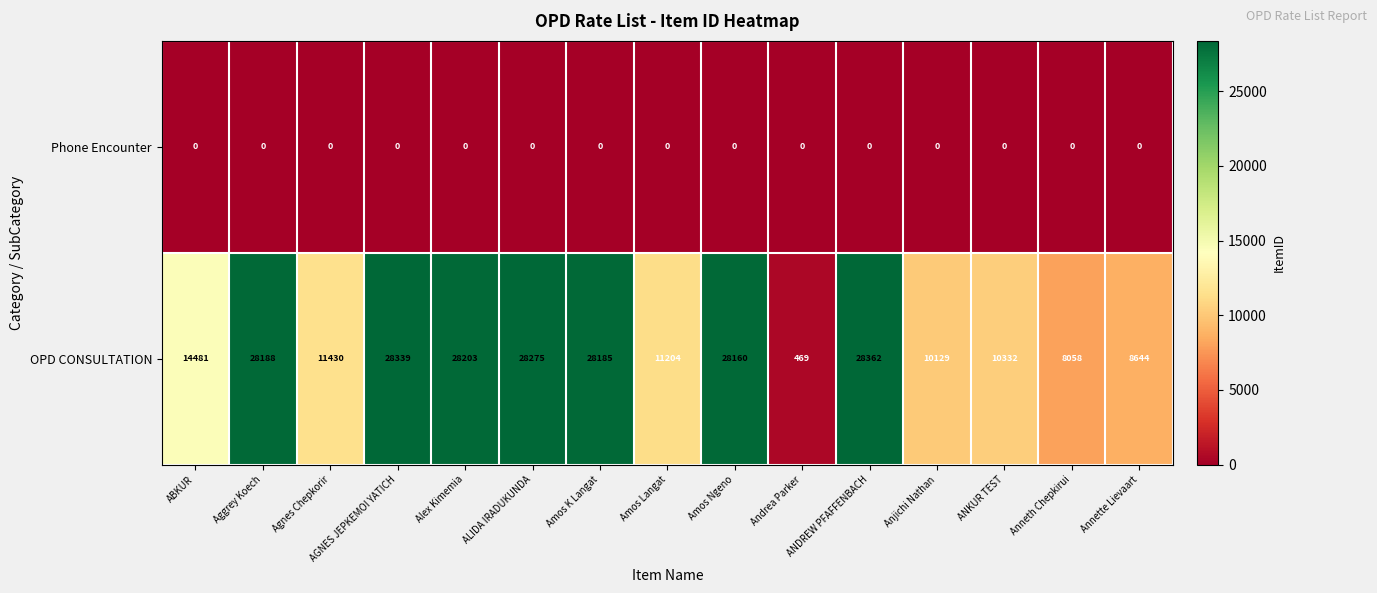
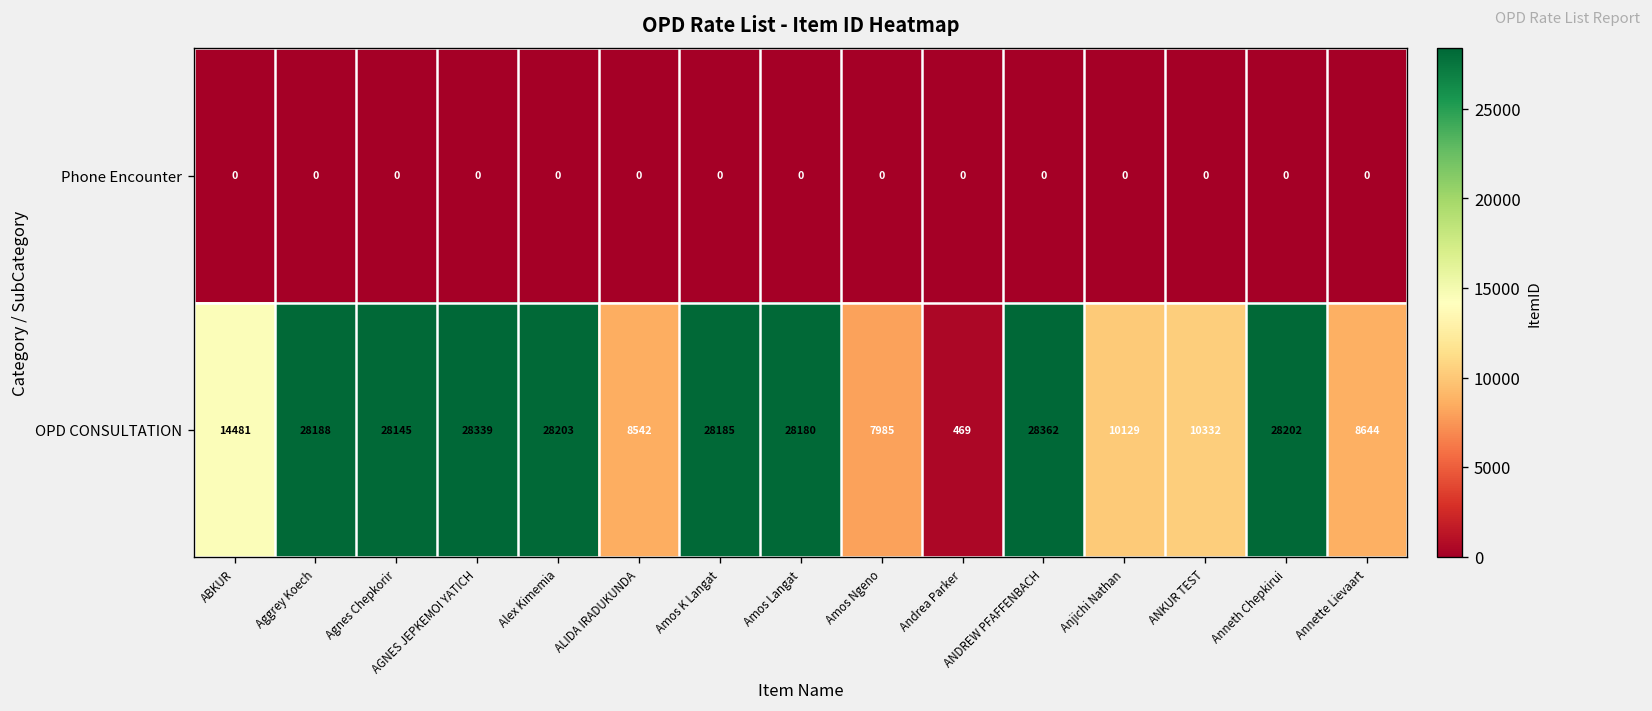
OPD CONSULTATION, Agnes Chepkorir: 11430 -> 28145
OPD CONSULTATION, ALIDA IRADUKUNDA: 28275 -> 8542
OPD CONSULTATION, Amos Langat: 11204 -> 28180
OPD CONSULTATION, Amos Ngeno: 28160 -> 7985
OPD CONSULTATION, Anneth Chepkirui: 8058 -> 28202
